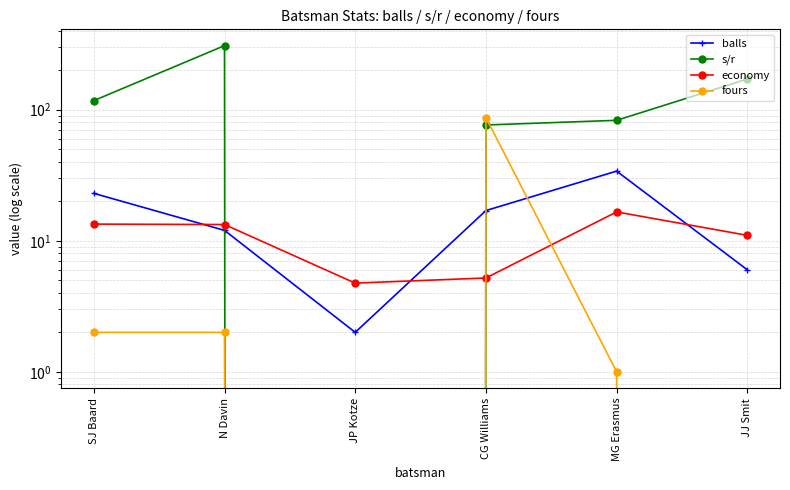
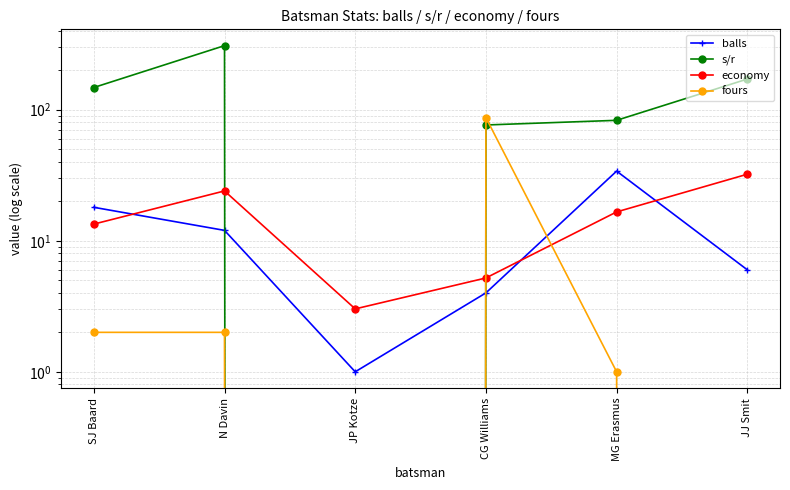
balls, SJ Baard: 23 -> 18
s/r, SJ Baard: 120 -> 150
economy, N Davin: 13 -> 24
balls, JP Kotze: 2 -> 1
economy, JP Kotze: 4.8 -> 3.0
balls, CG Williams: 17 -> 4
economy, JJ Smit: 11 -> 32
